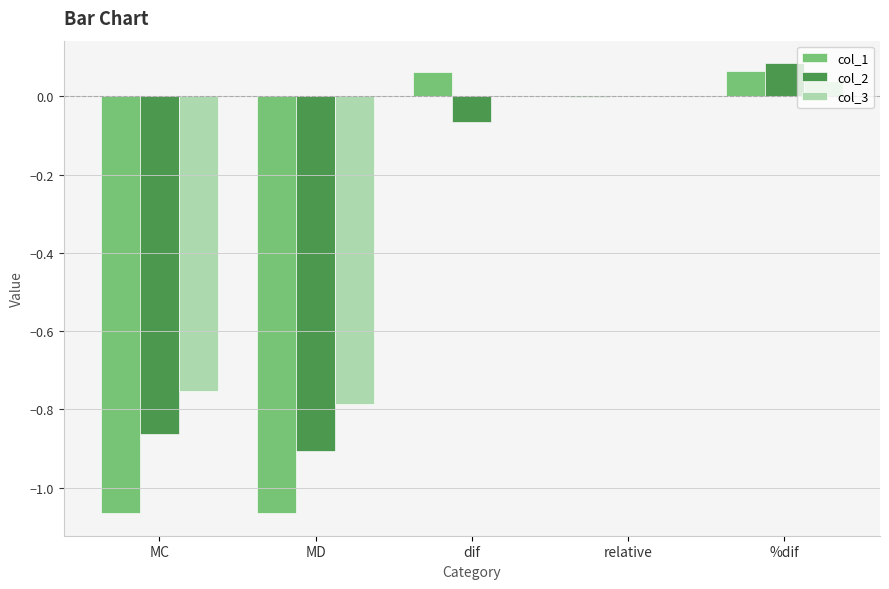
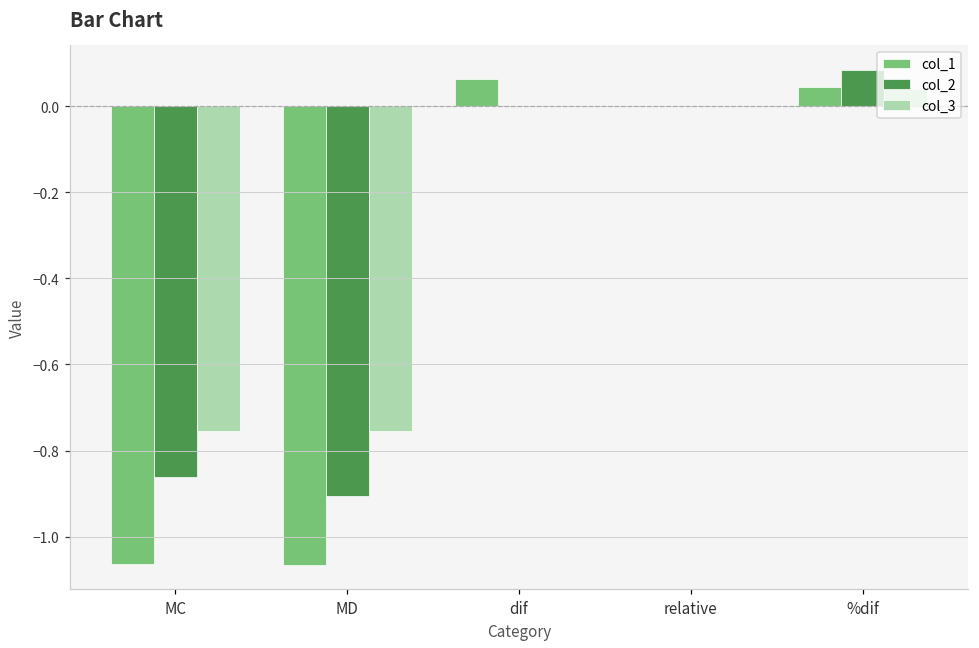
col_3, MD: -0.79 -> -0.75
col_2, dif: -0.07 -> 0.00
col_1, %dif: 0.07 -> 0.04
